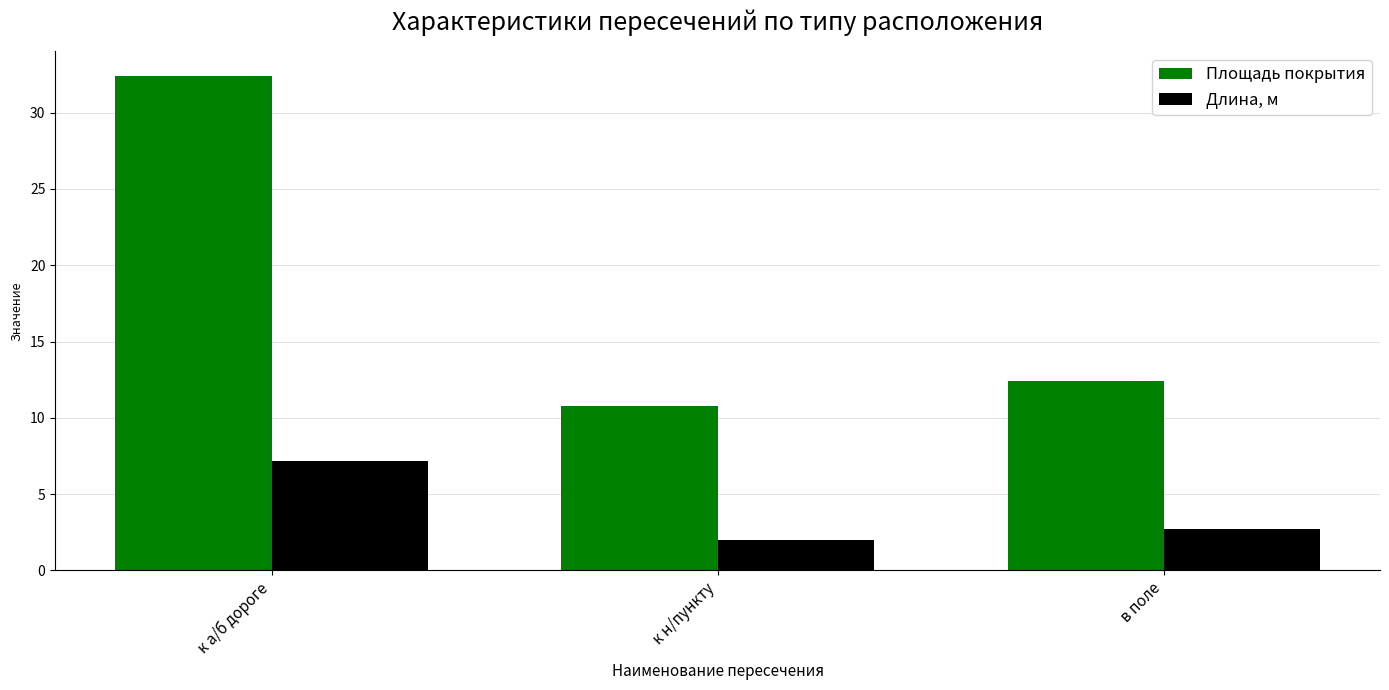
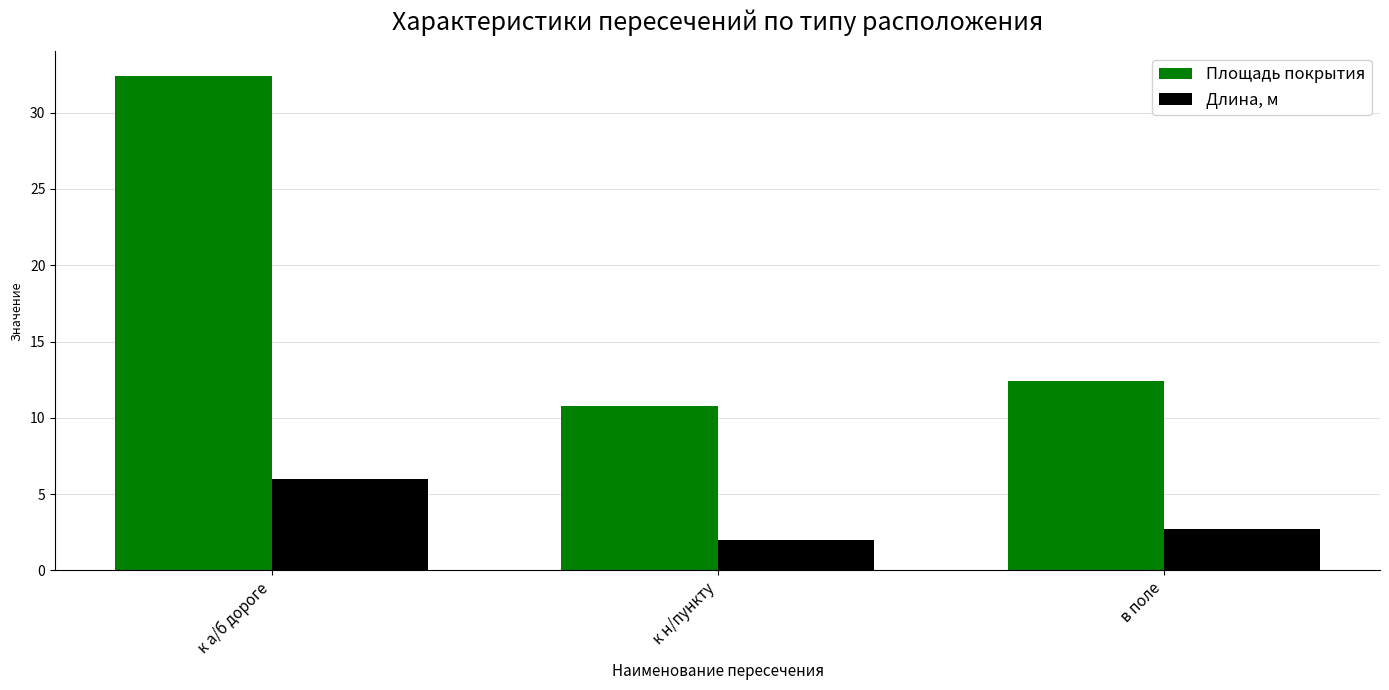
Длина, м, к а/б дороге: 7.2 -> 6.0
